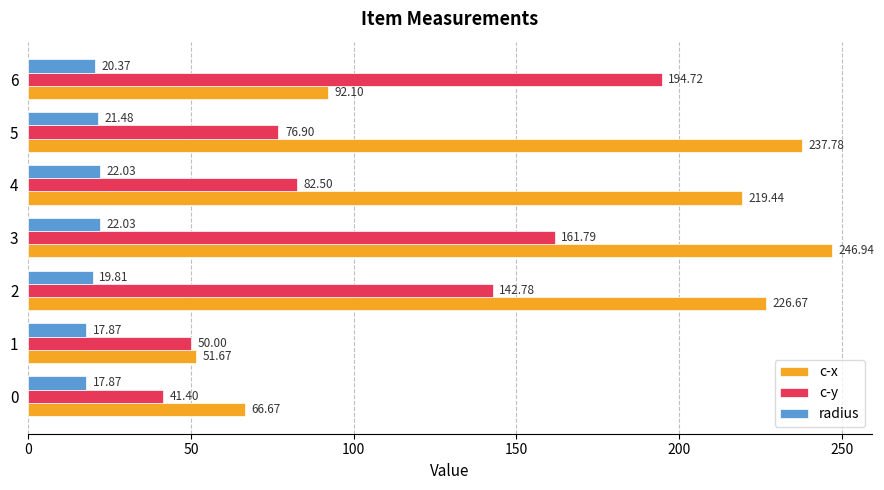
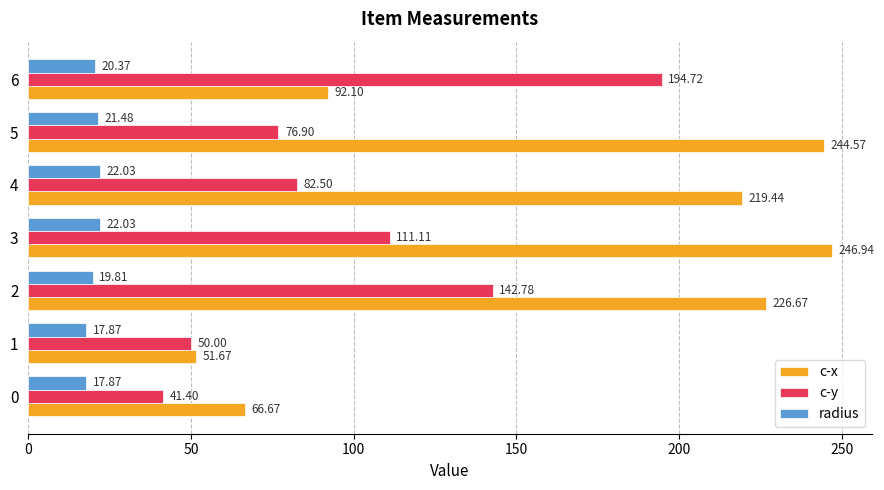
c-x, 5: 237.78 -> 244.57
c-y, 3: 161.79 -> 111.11
